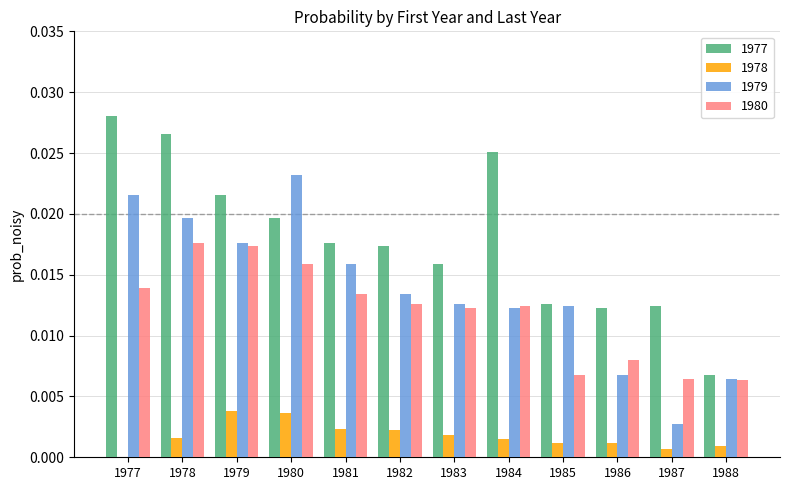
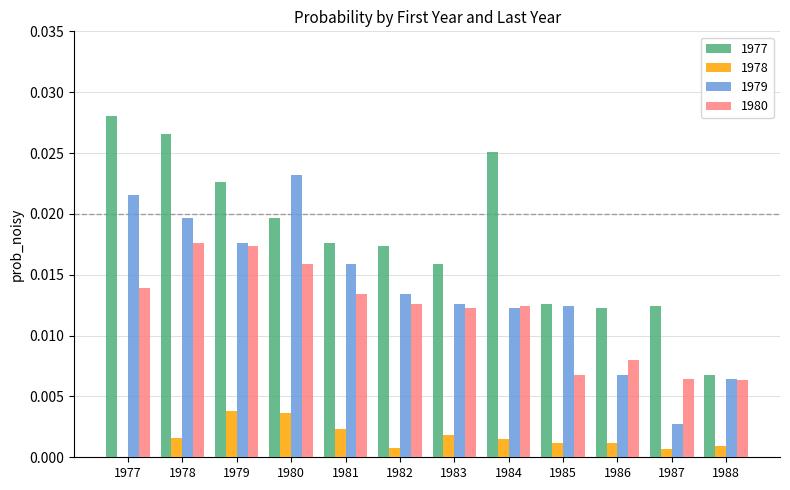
1977, 1979: 0.0216 -> 0.0226
1978, 1982: 0.0023 -> 0.0008
